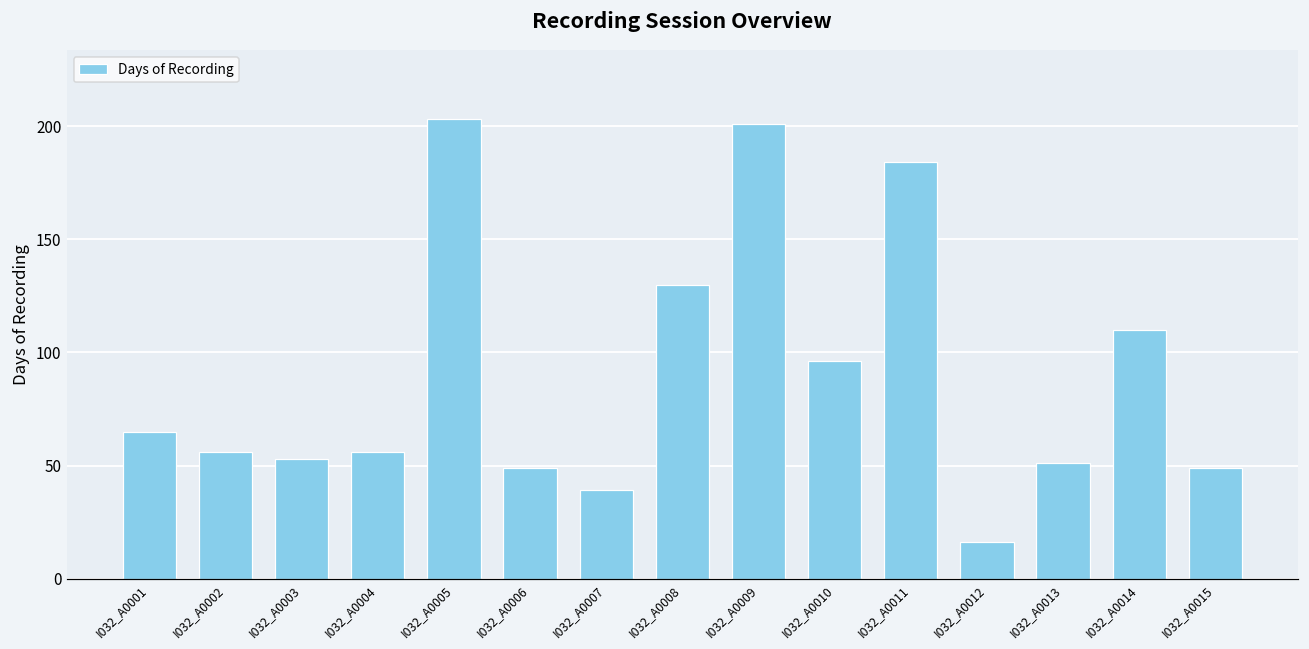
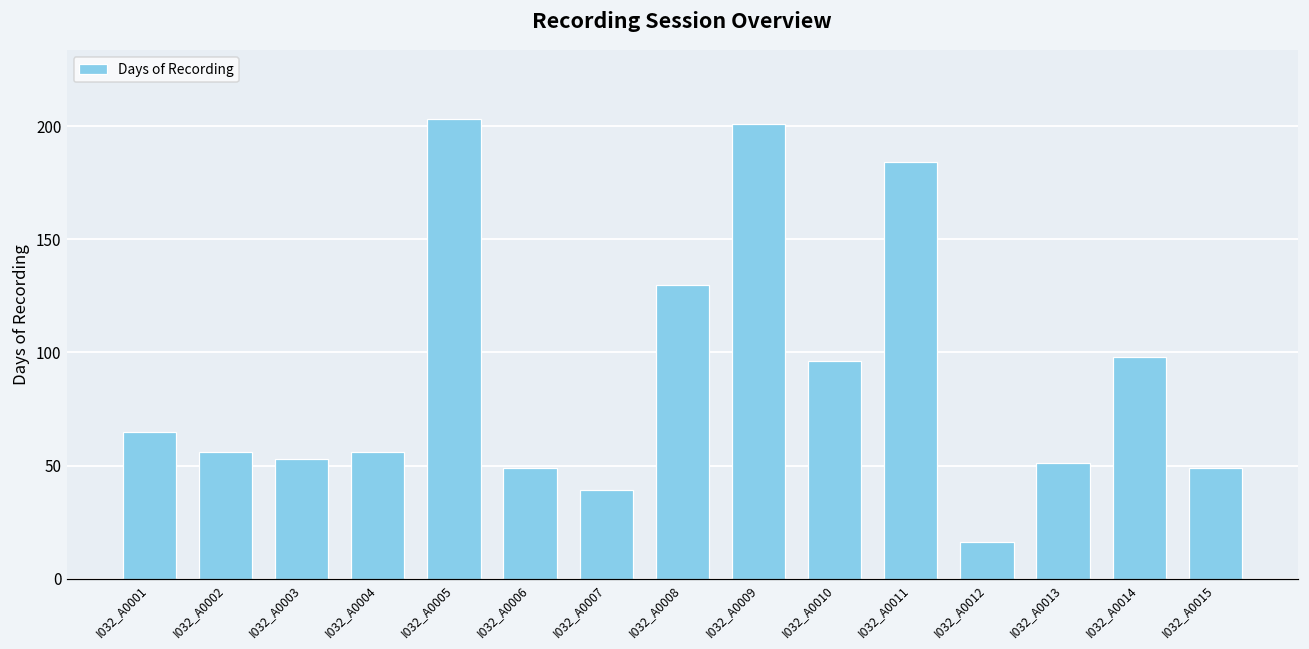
I032_A0014: 110 -> 98
